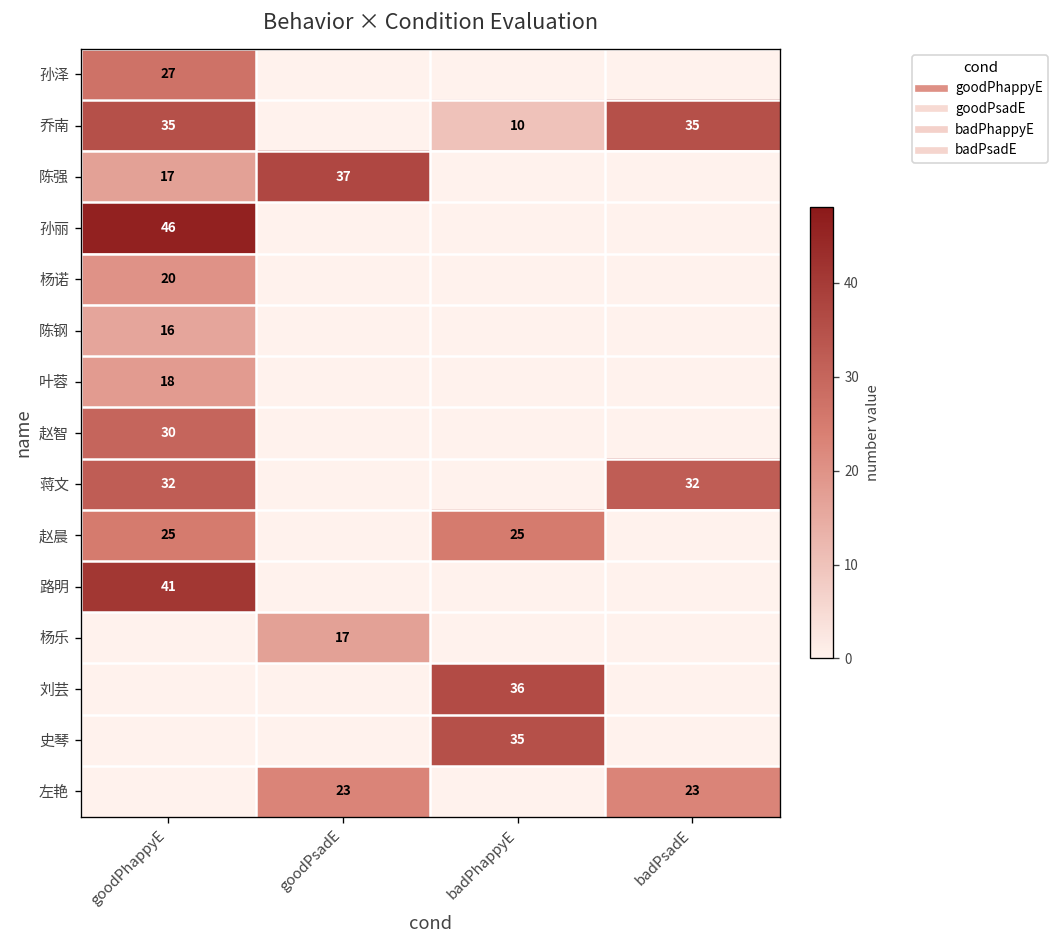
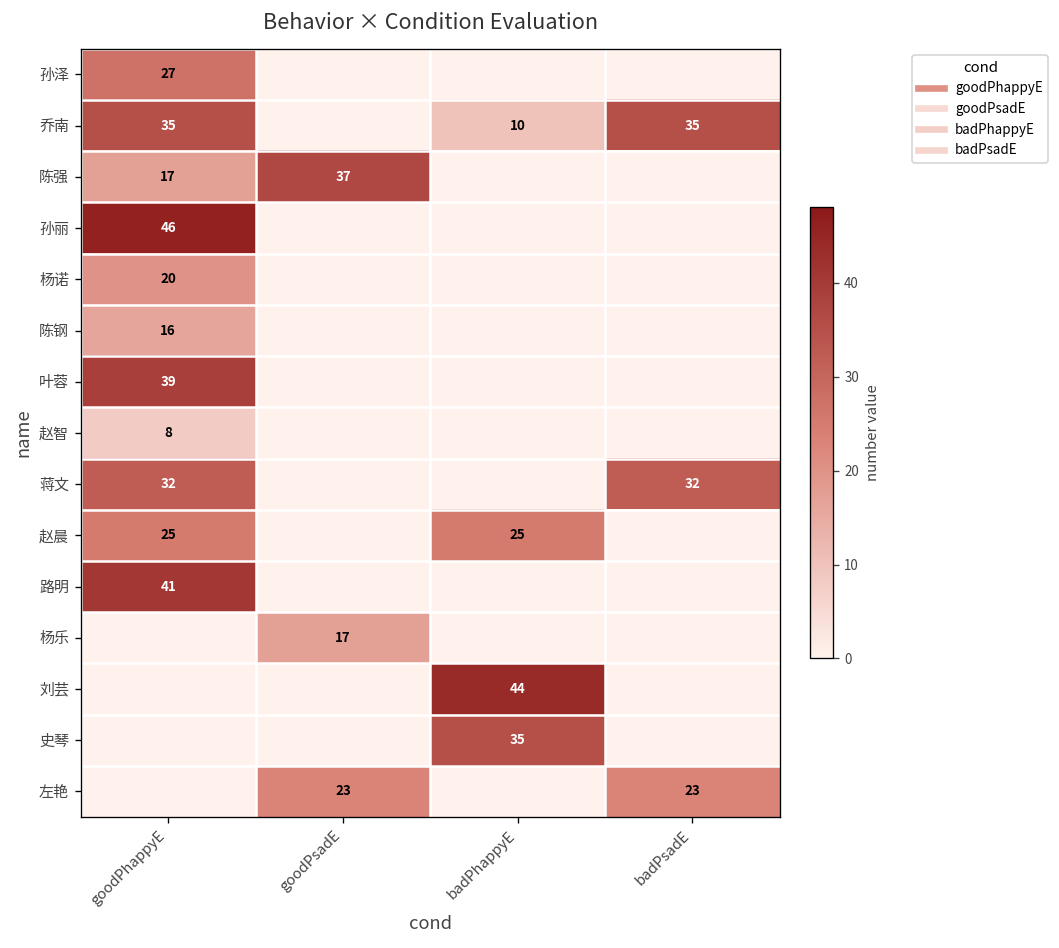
叶蓉, goodPhappyE: 18 -> 39
赵智, goodPhappyE: 30 -> 8
刘芸, badPhappyE: 36 -> 44
